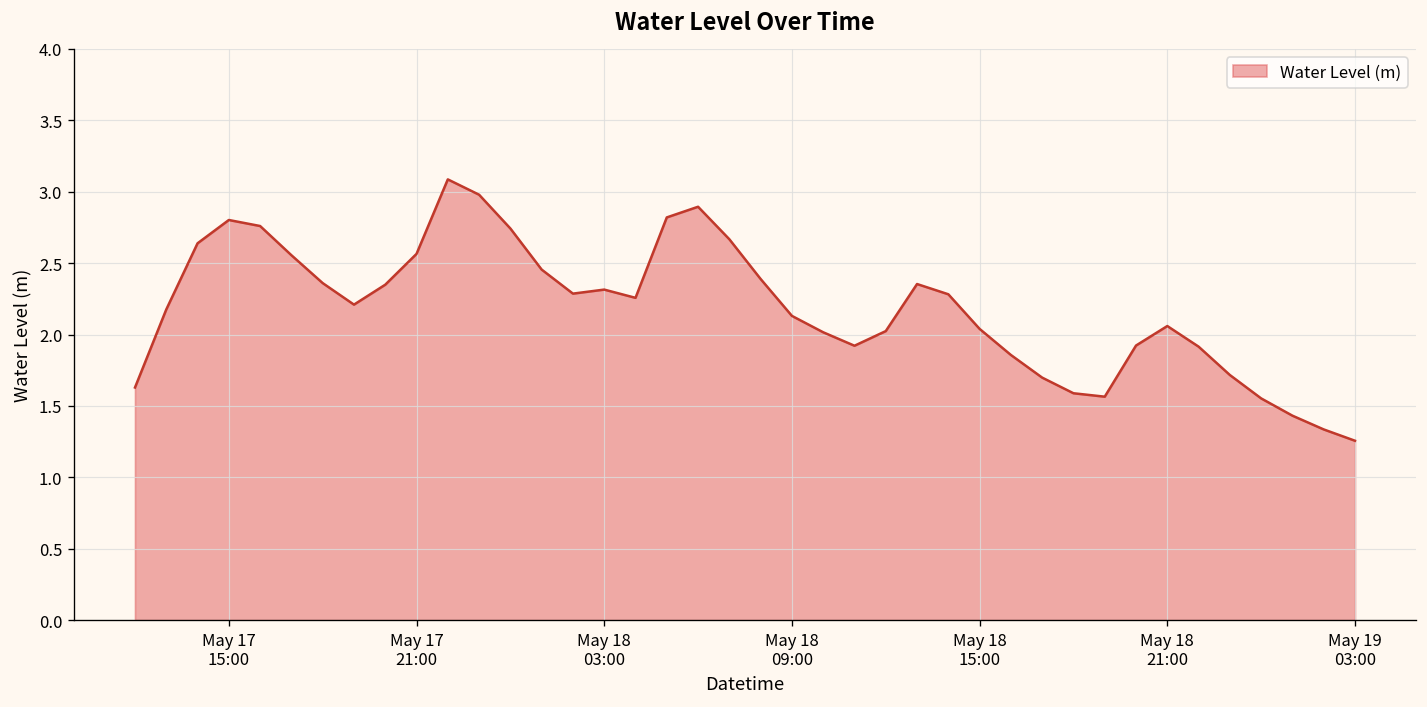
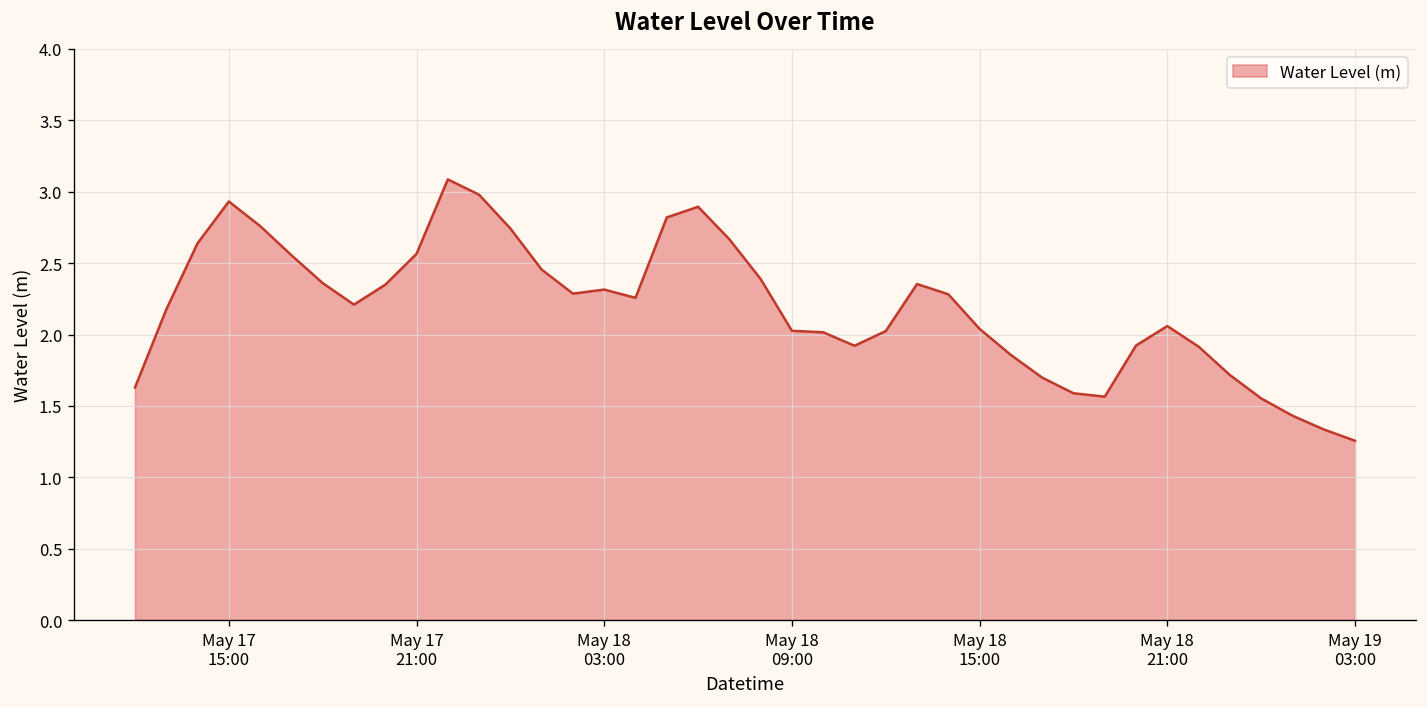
May 17 15:00: 2.80 -> 2.93
May 18 09:00: 2.13 -> 2.03
